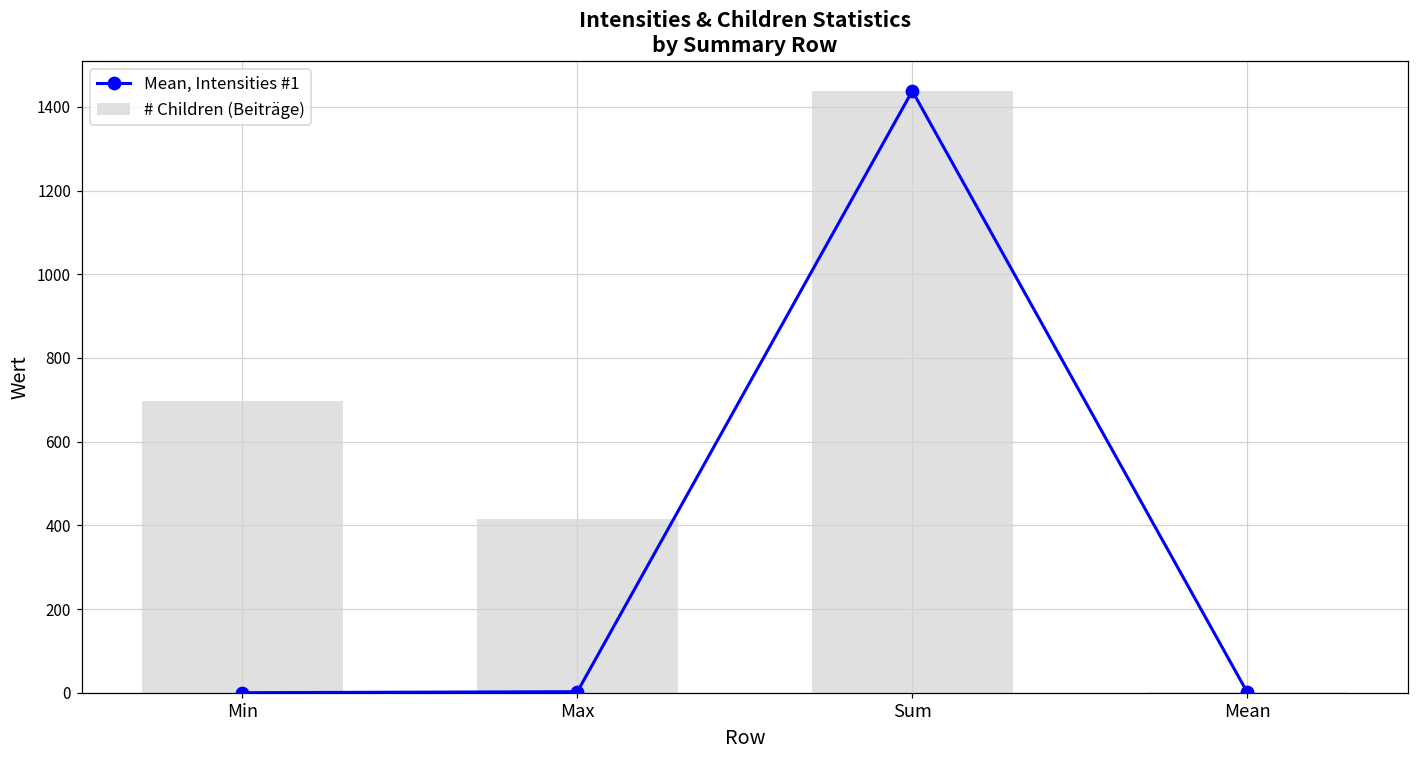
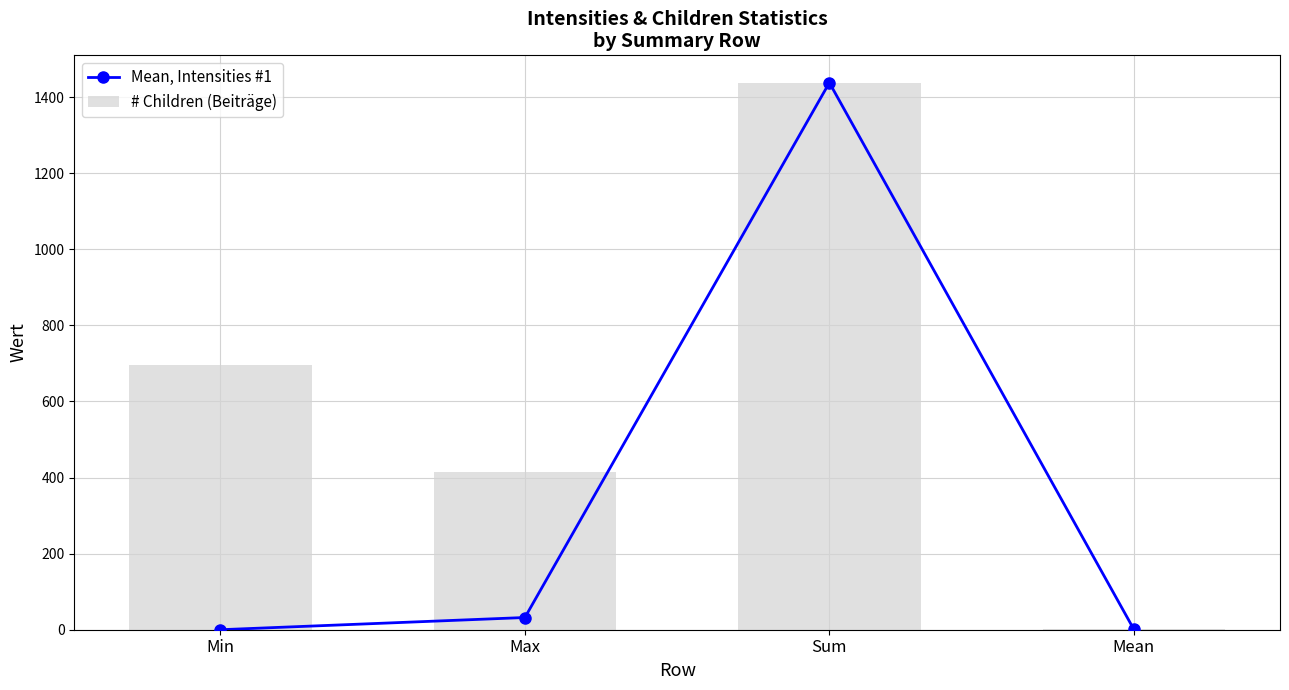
Mean, Intensities #1, Max: 0 -> 30
